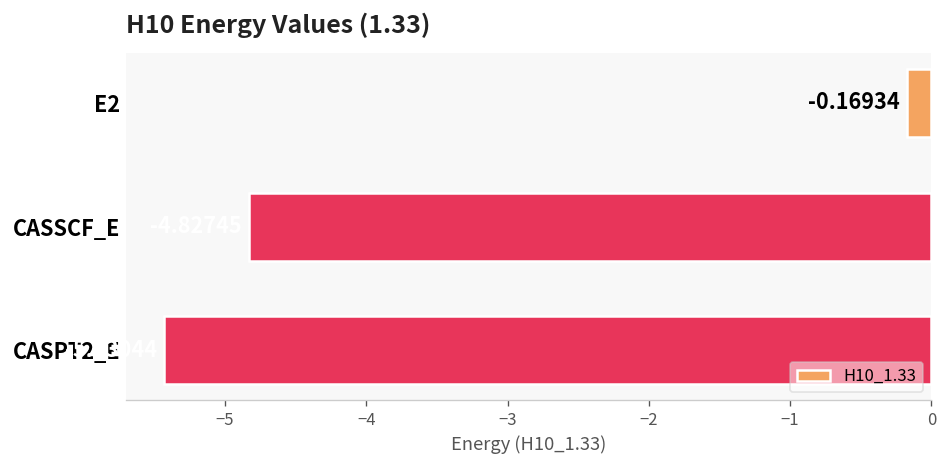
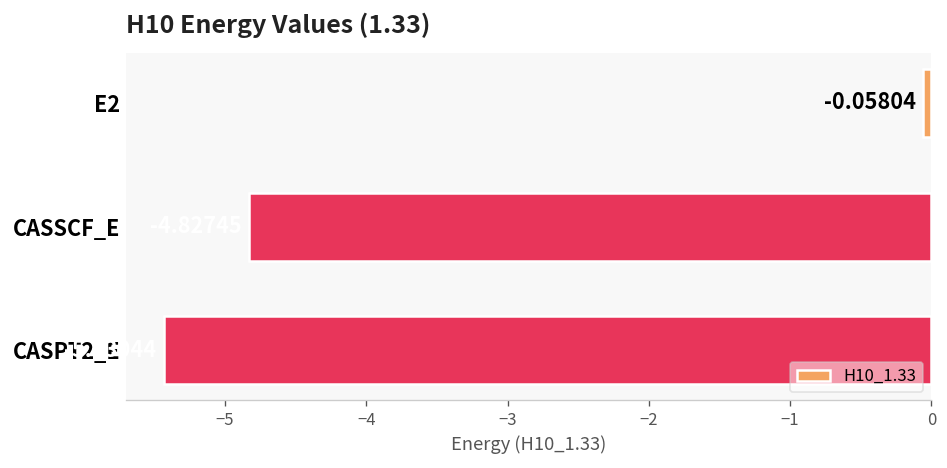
E2: -0.16934 -> -0.05804
